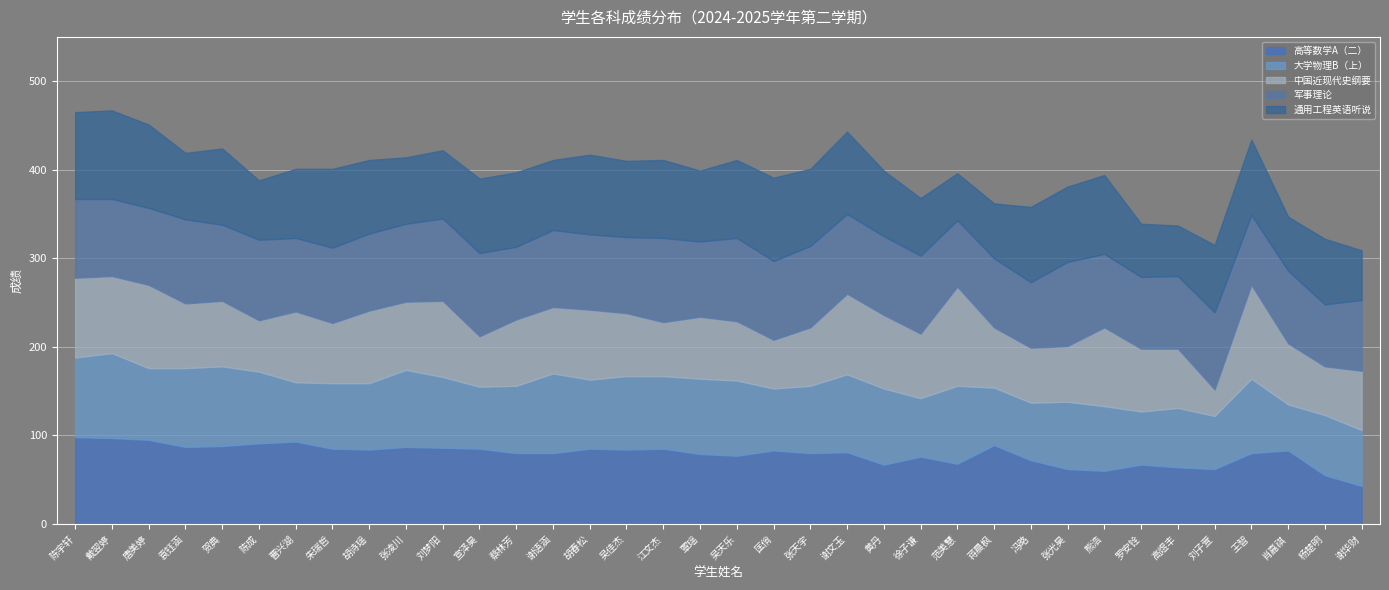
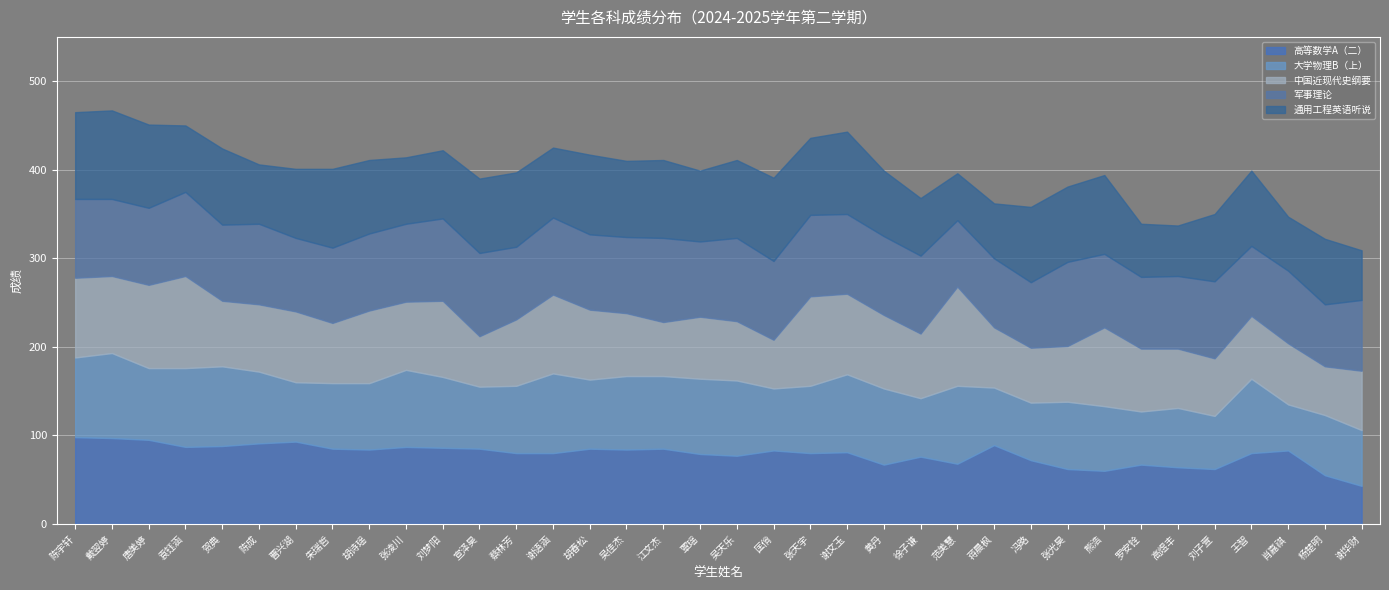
中国近现代史纲要, 袁钰涵: 70 -> 100
中国近现代史纲要, 陈成: 60 -> 80
中国近现代史纲要, 谢语涵: 80 -> 90
中国近现代史纲要, 张天宇: 70 -> 100
中国近现代史纲要, 刘子萱: 30 -> 70
中国近现代史纲要, 王智: 110 -> 70
